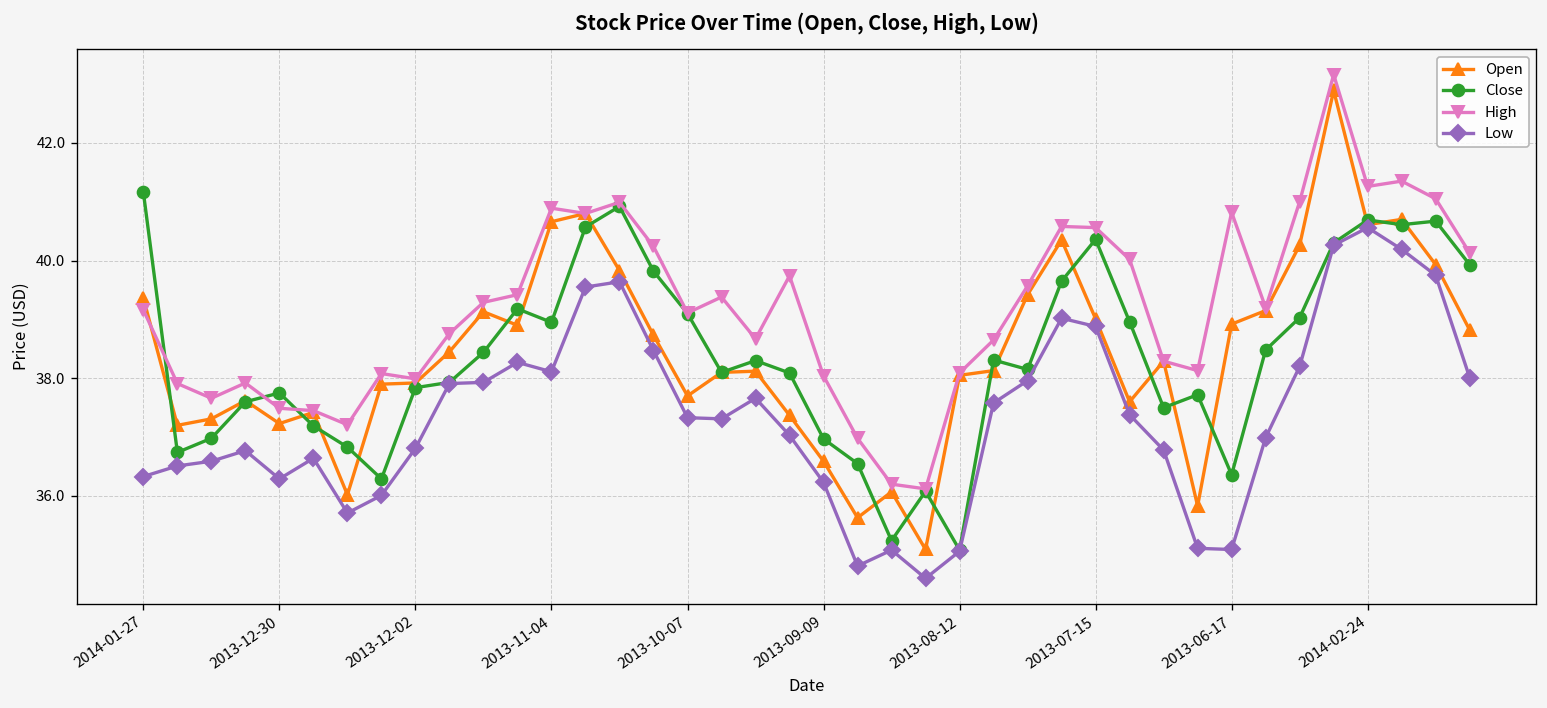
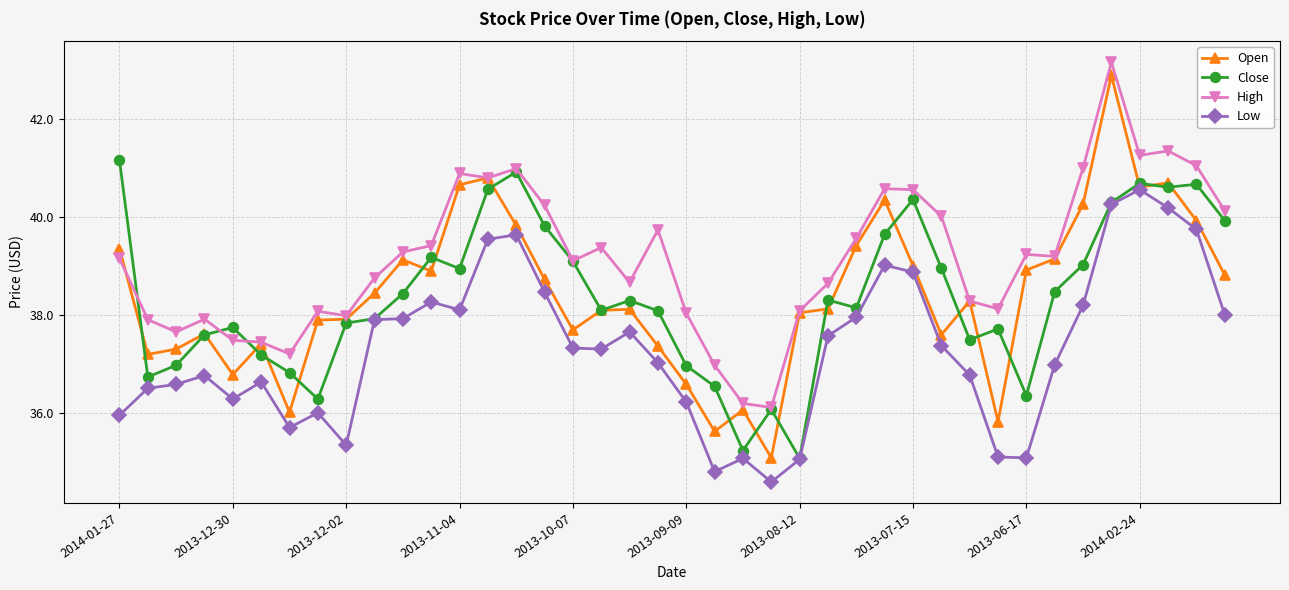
Low, 2014-01-27: 36.3 -> 36.0
Open, 2013-12-30: 37.2 -> 36.8
Low, 2013-12-02: 36.8 -> 35.4
High, 2013-06-17: 40.8 -> 39.2
